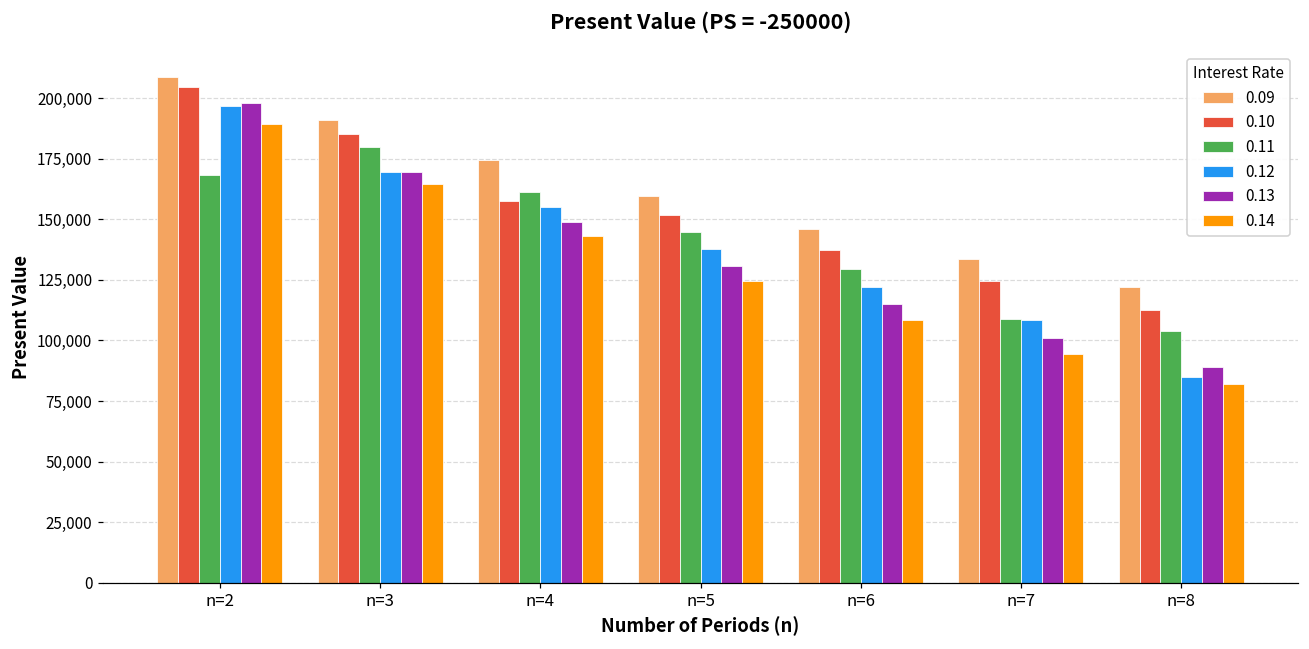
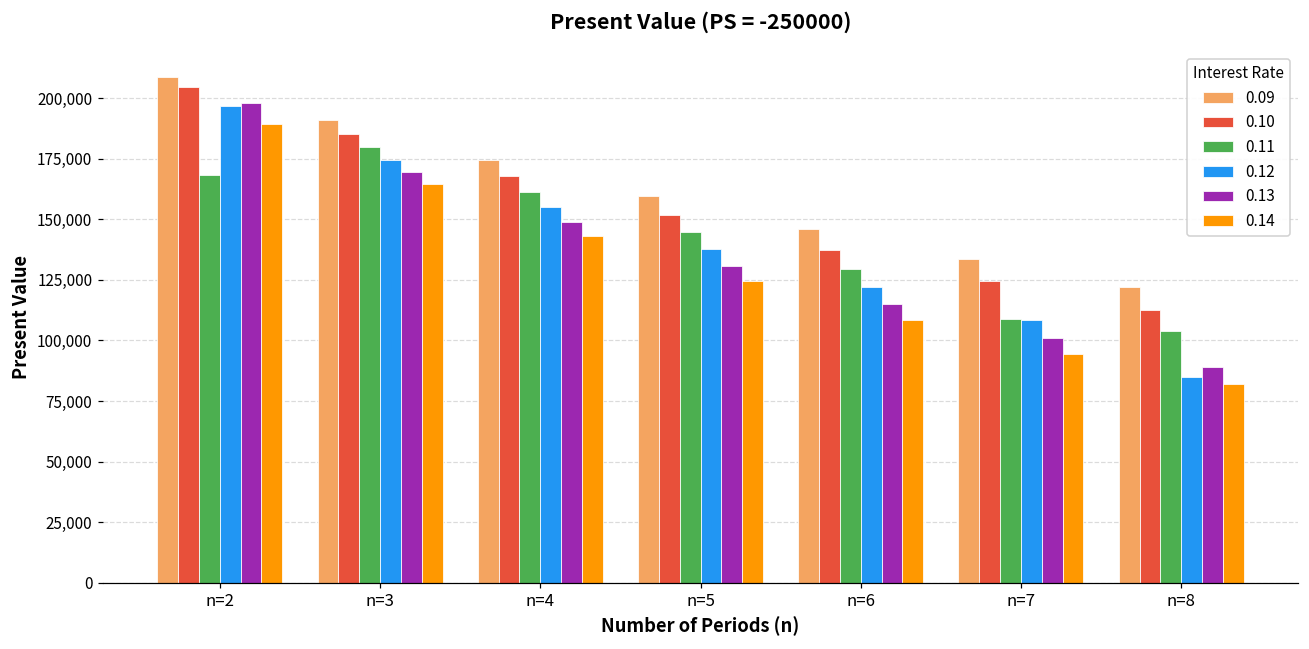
0.12, n=3: 170,000 -> 175,000
0.10, n=4: 158,000 -> 168,000
